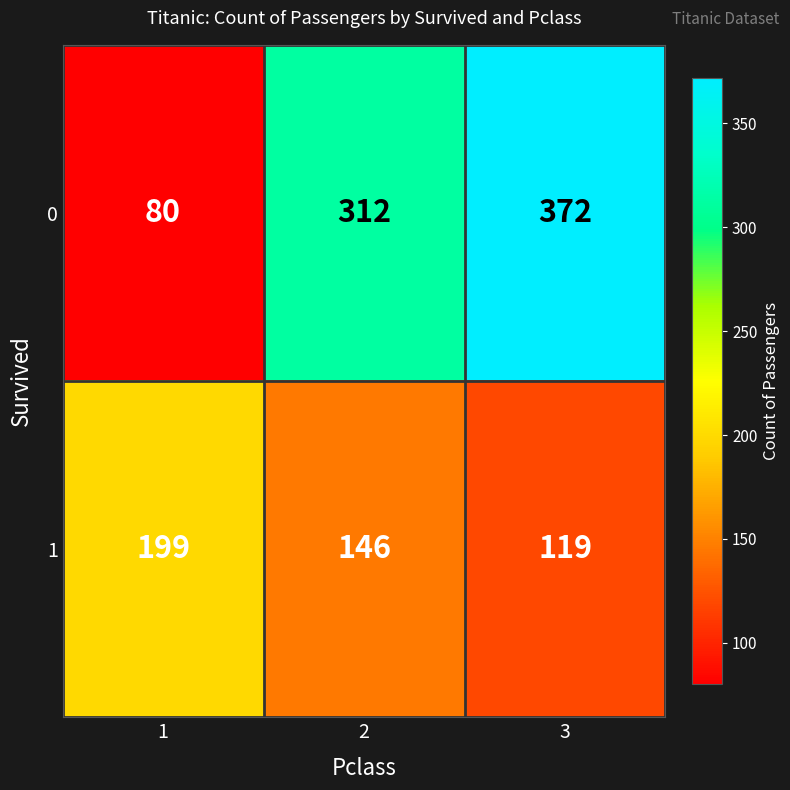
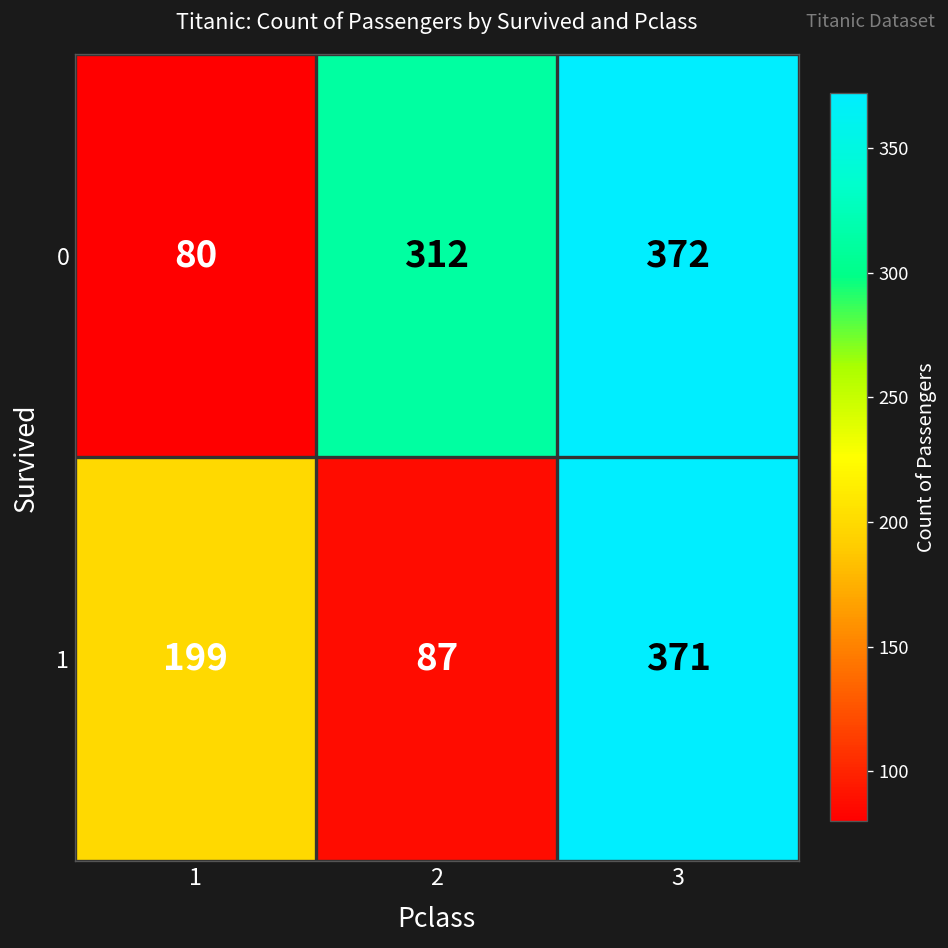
1, 2: 146 -> 87
1, 3: 119 -> 371
